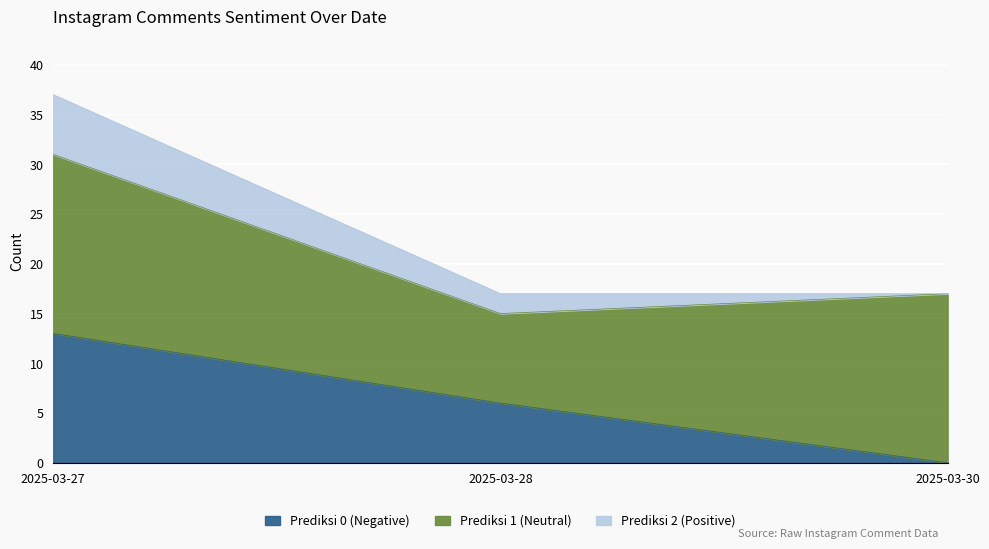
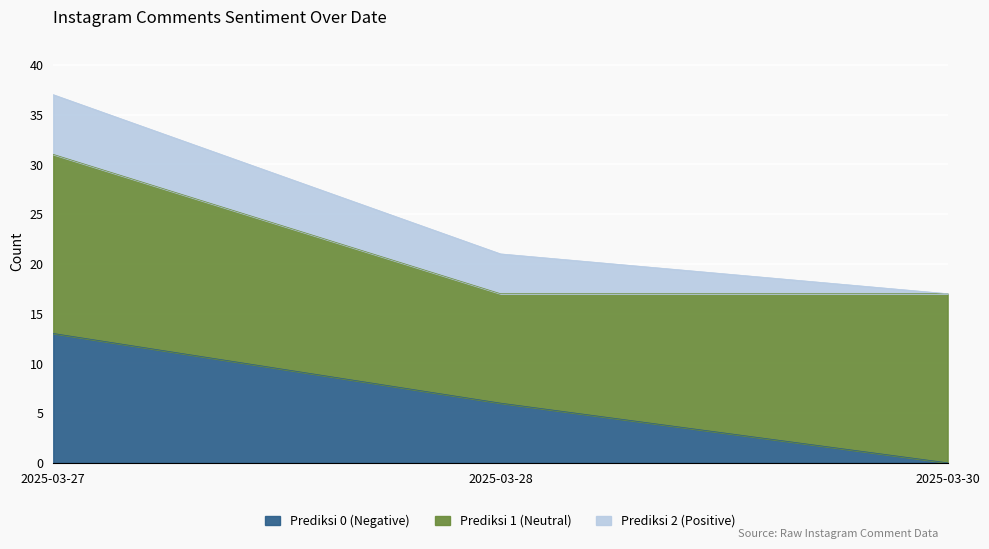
Prediksi 1 (Neutral), 2025-03-28: 9 -> 11
Prediksi 2 (Positive), 2025-03-28: 2 -> 4
